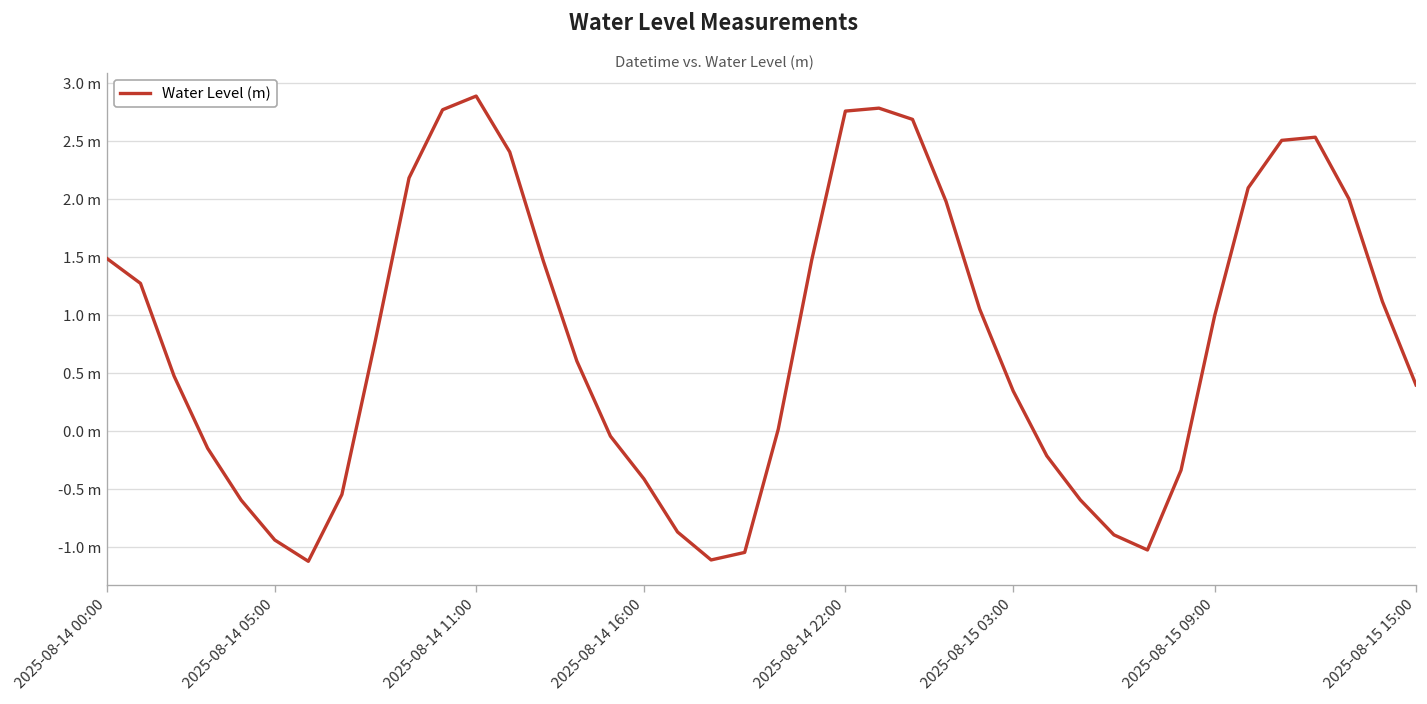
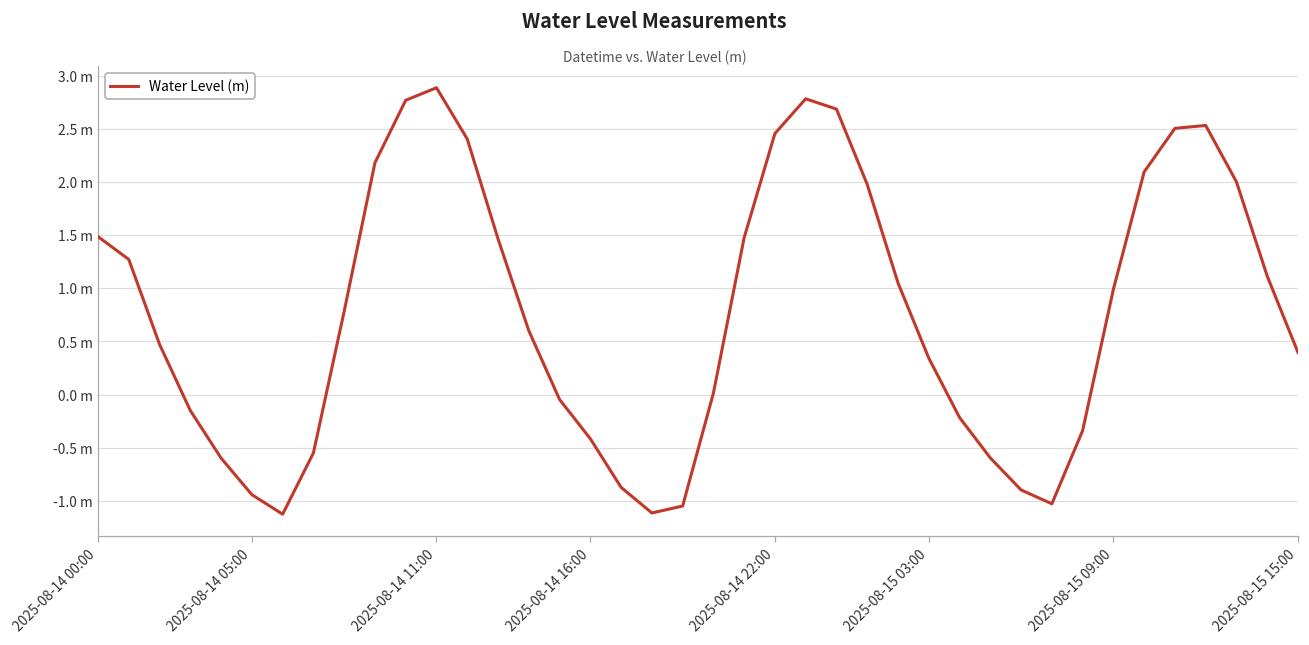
2025-08-14 22:00: 2.8 m -> 2.5 m
